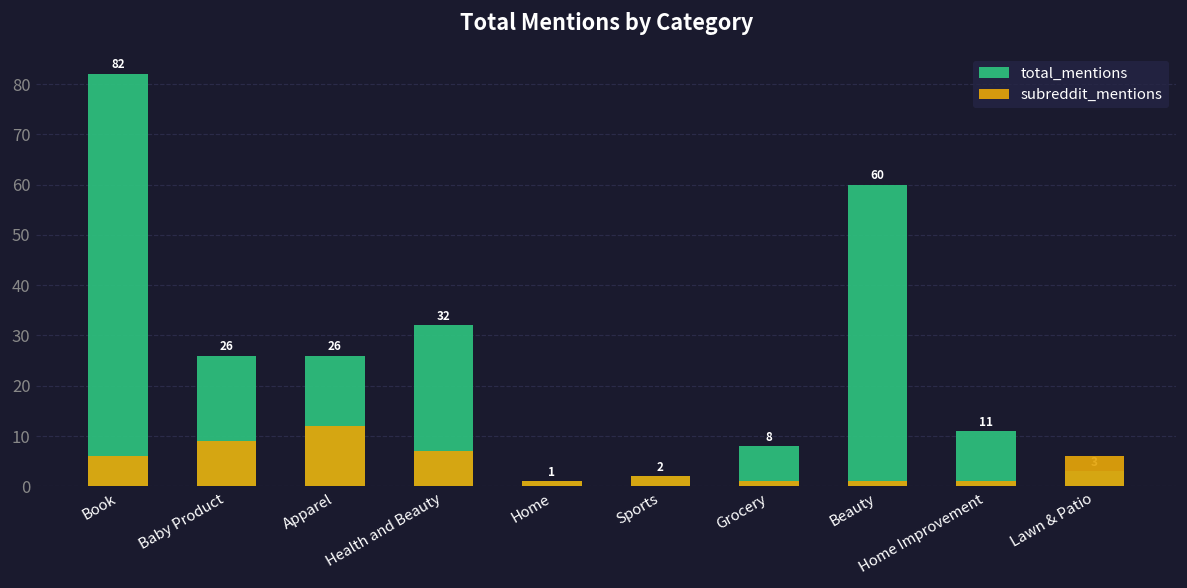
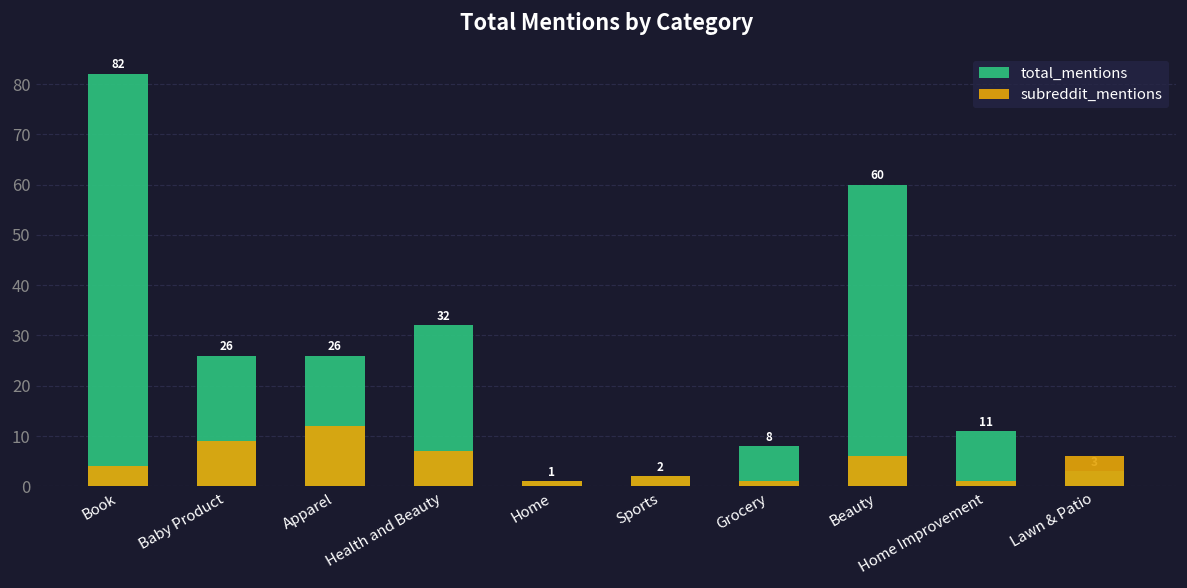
subreddit_mentions, Book: 6 -> 4
subreddit_mentions, Beauty: 1 -> 6
